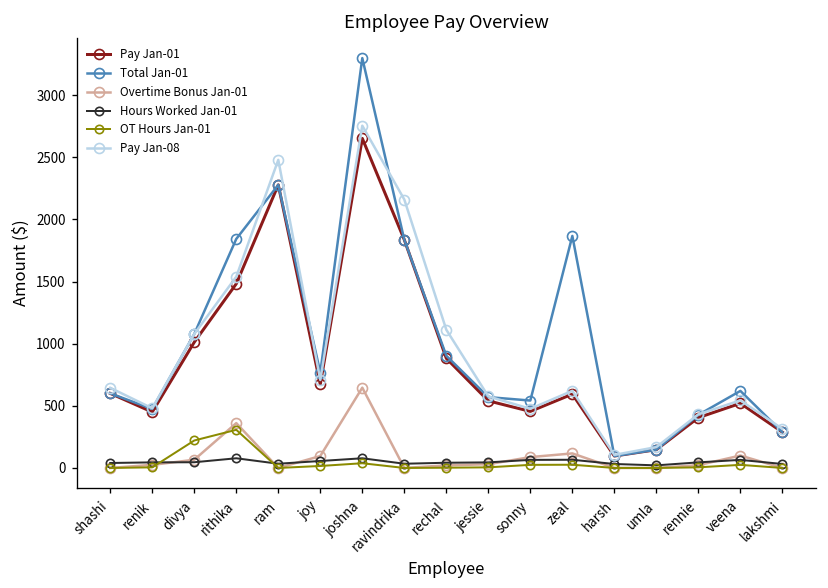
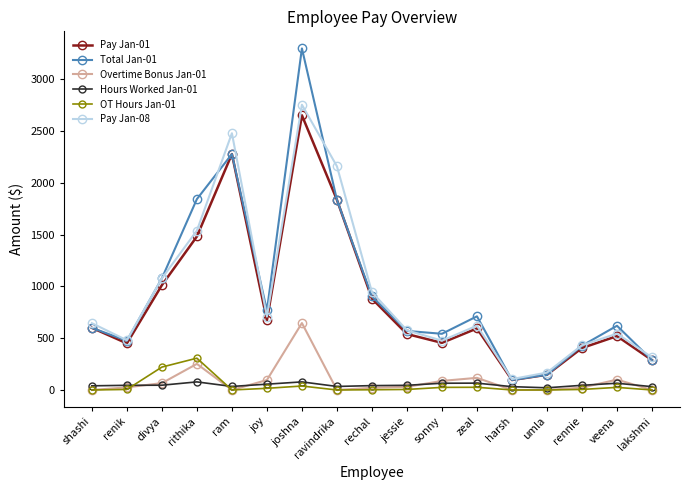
Overtime Bonus Jan-01, rithika: 360 -> 250
Pay Jan-08, rechal: 1110 -> 950
Total Jan-01, zeal: 1870 -> 710
